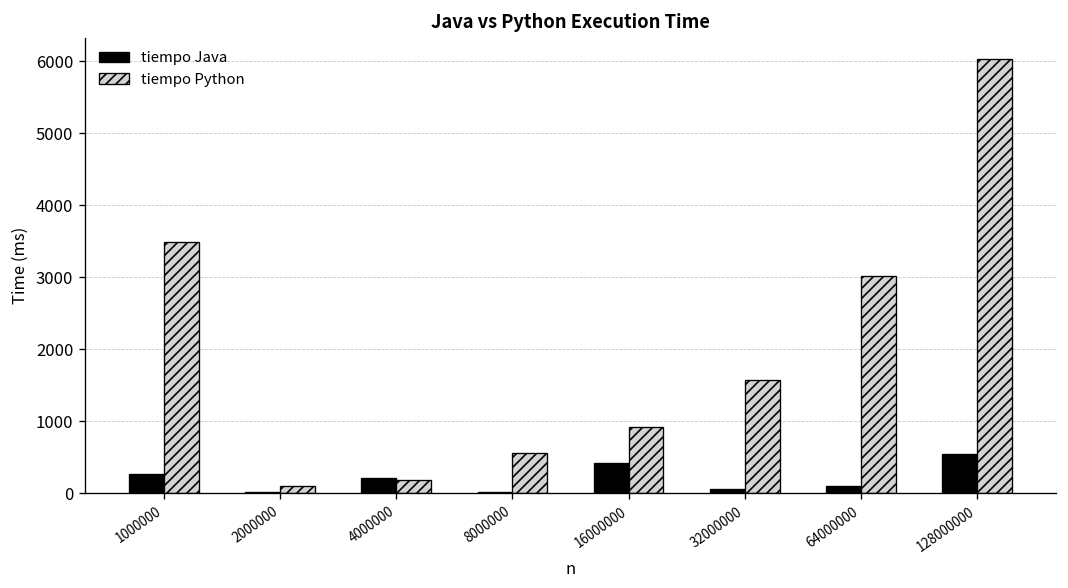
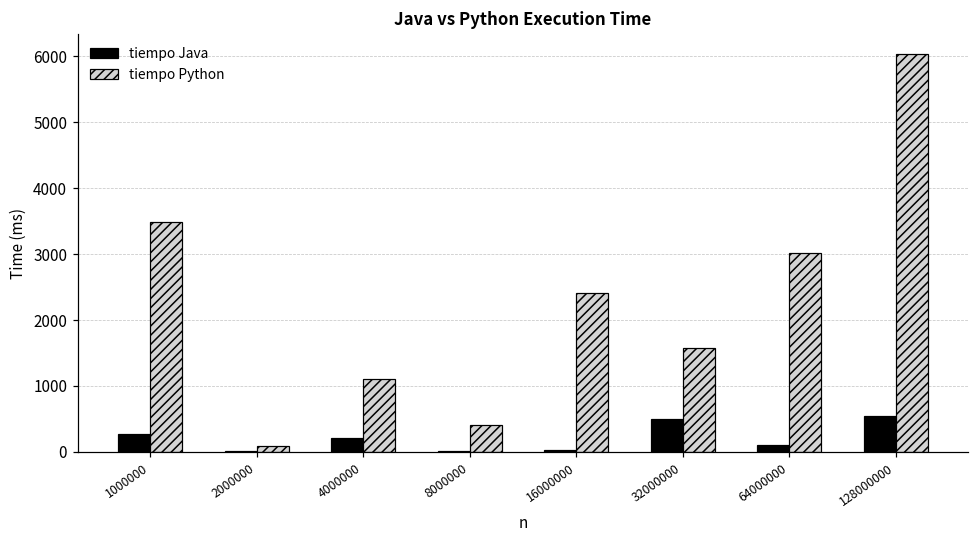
tiempo Python, 4000000: 200 -> 1100
tiempo Python, 8000000: 600 -> 400
tiempo Java, 16000000: 400 -> 0
tiempo Python, 16000000: 900 -> 2400
tiempo Java, 32000000: 0 -> 500
